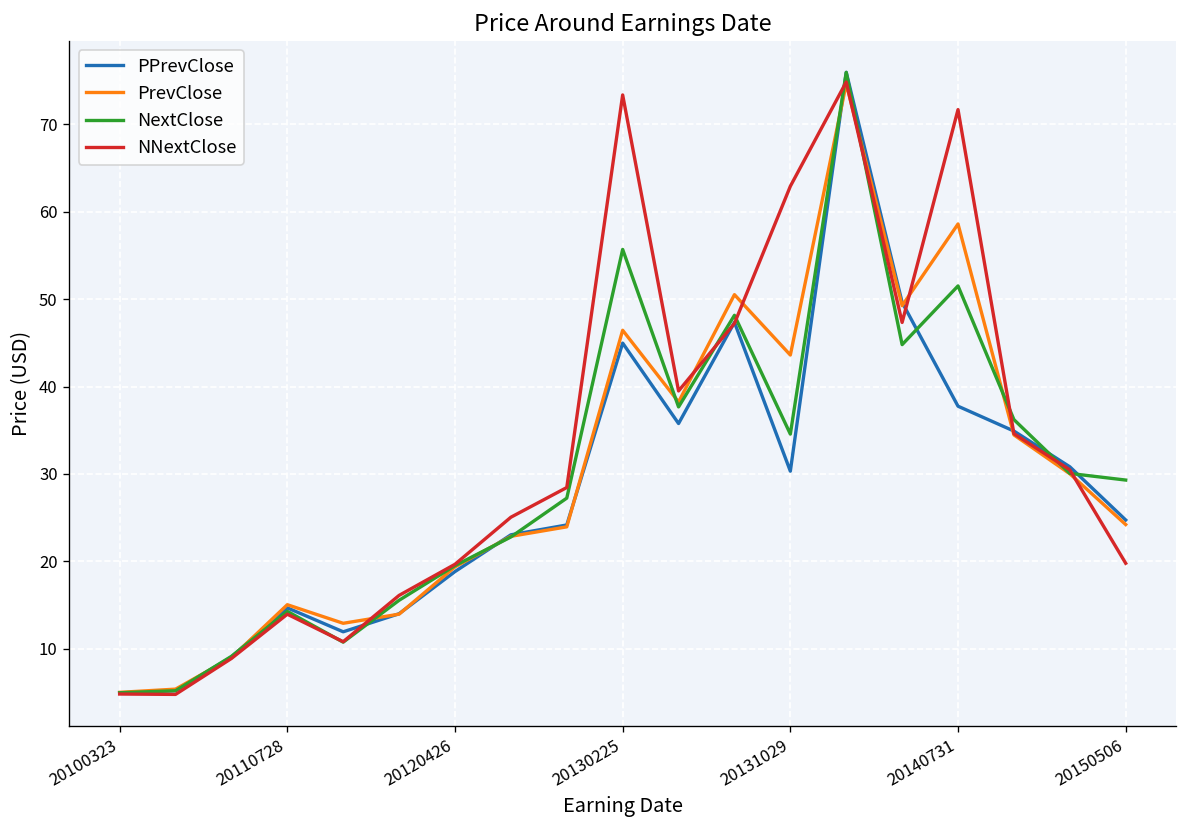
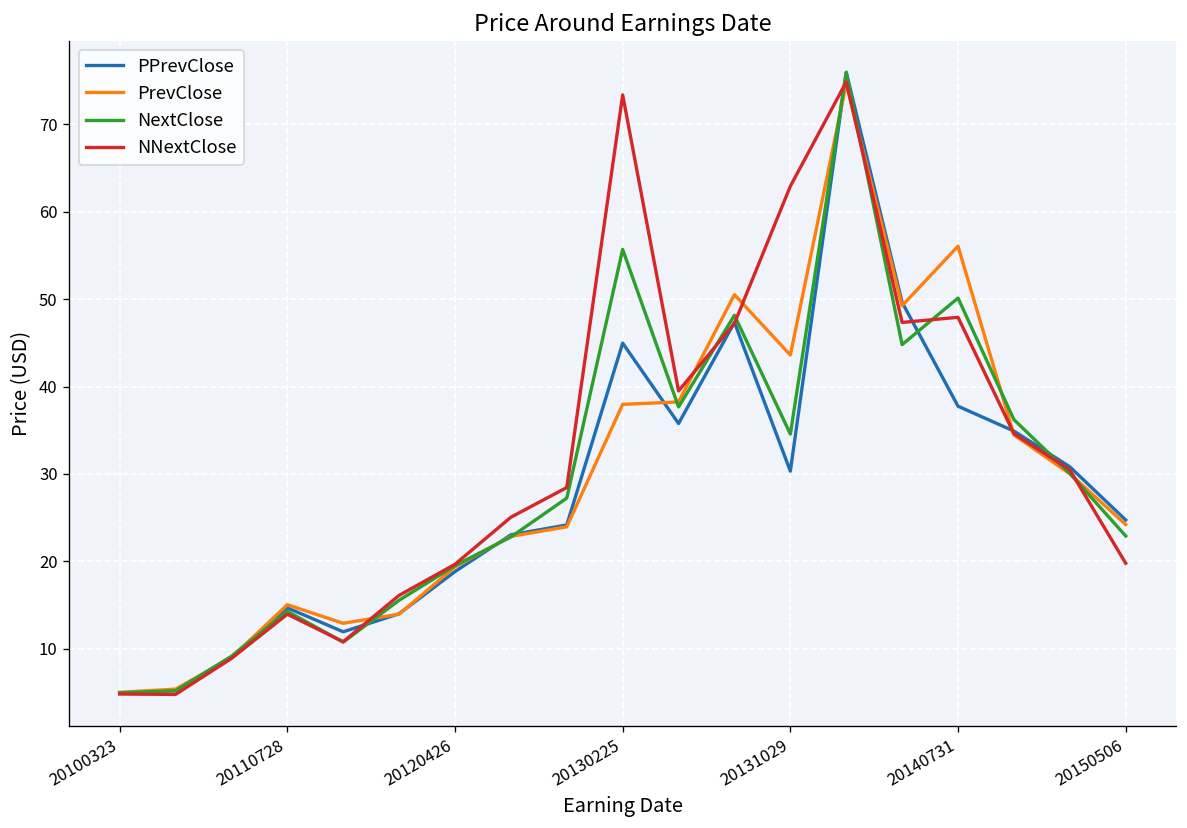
PrevClose, 20130225: 46 -> 38
PrevClose, 20140731: 59 -> 56
NextClose, 20140731: 52 -> 50
NNextClose, 20140731: 72 -> 48
NextClose, 20150506: 29 -> 23
